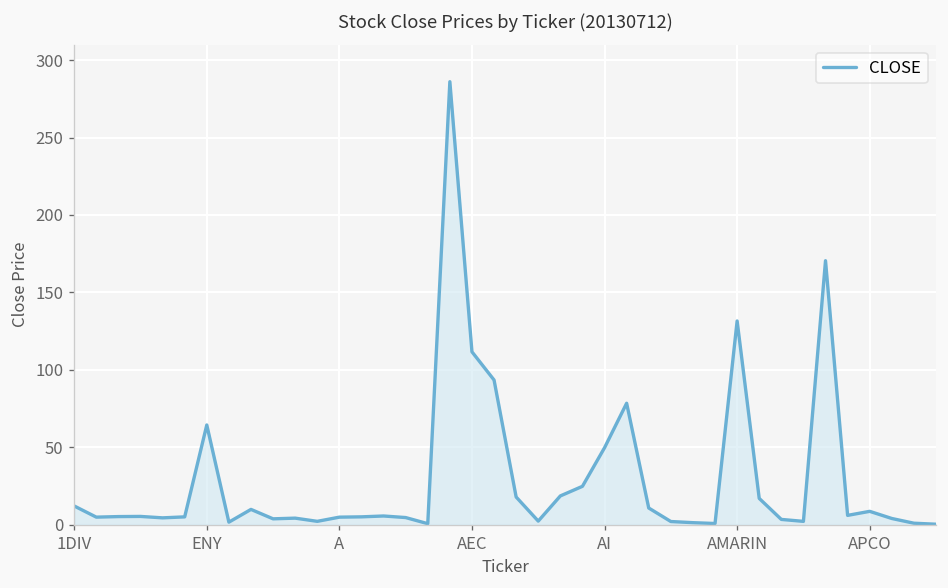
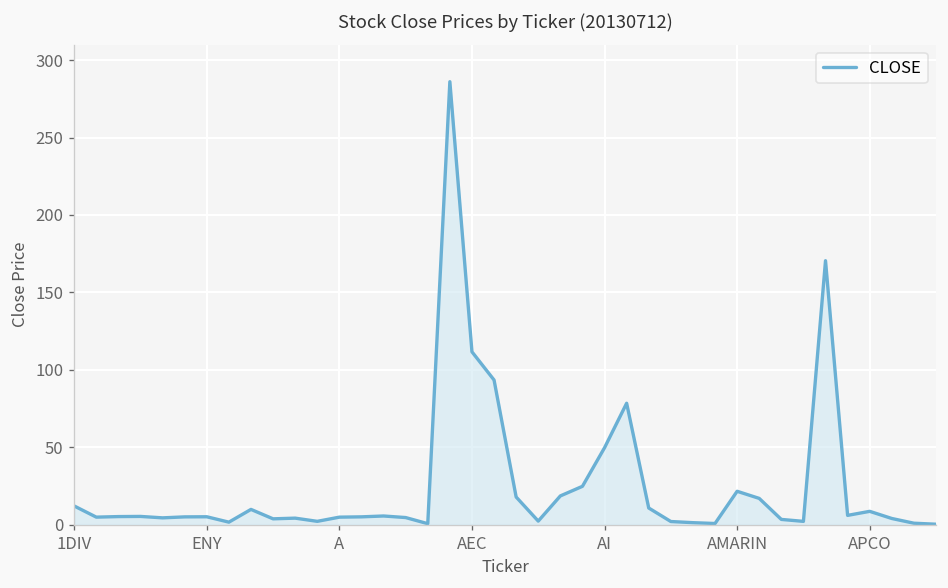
ENY: 64 -> 5
AMARIN: 132 -> 22
